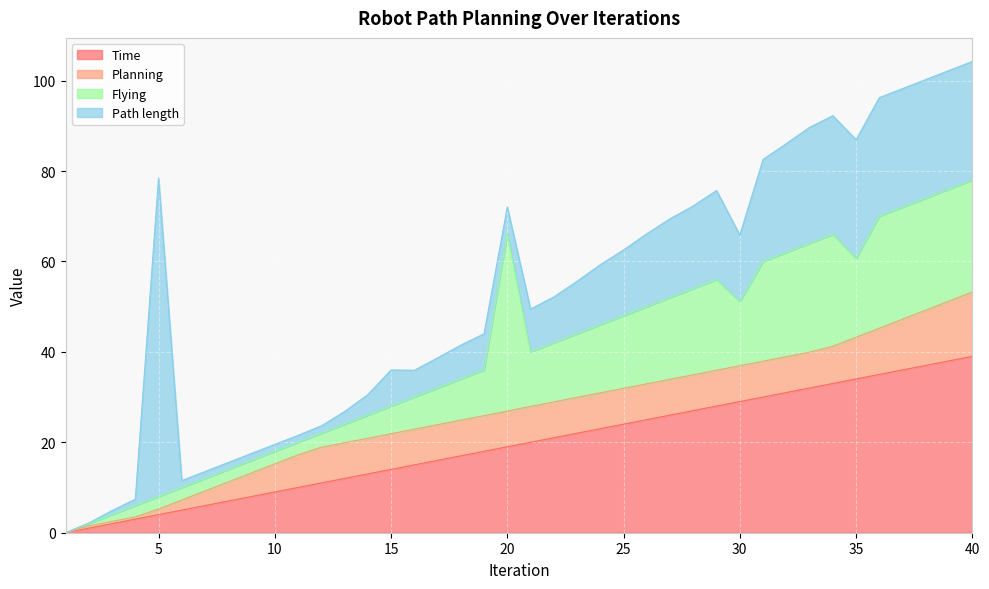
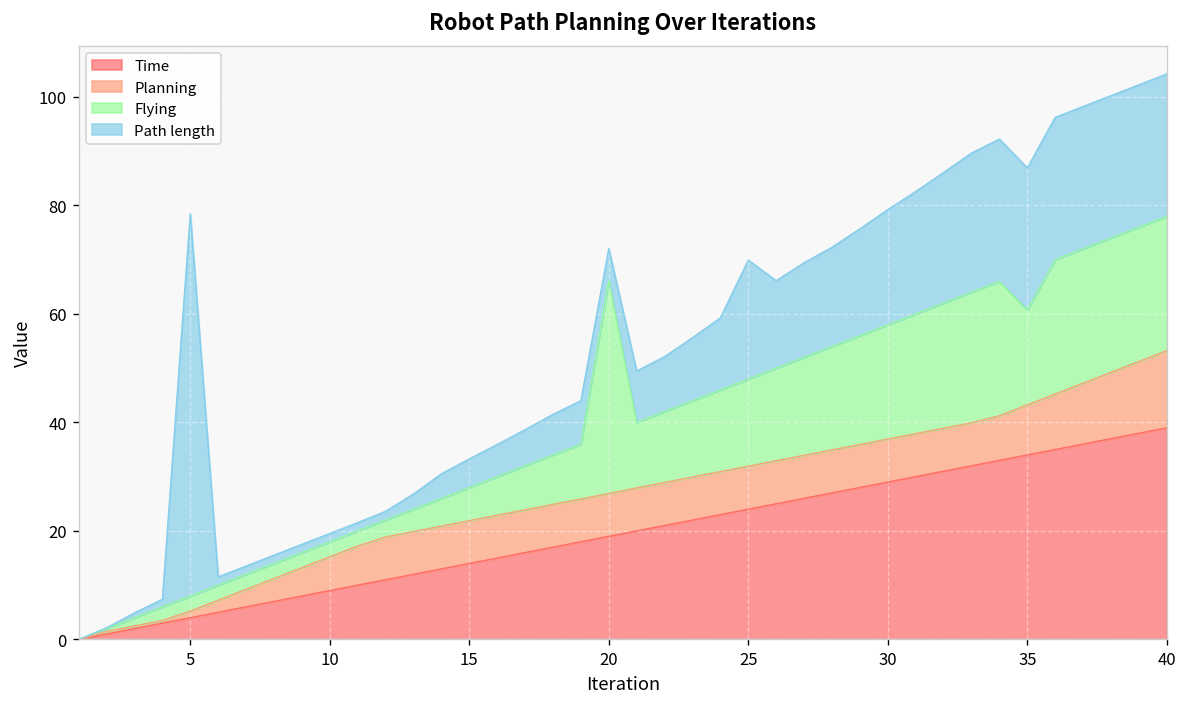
Path length, 15: 8 -> 5
Path length, 25: 15 -> 22
Flying, 30: 14 -> 21
Path length, 30: 15 -> 21
